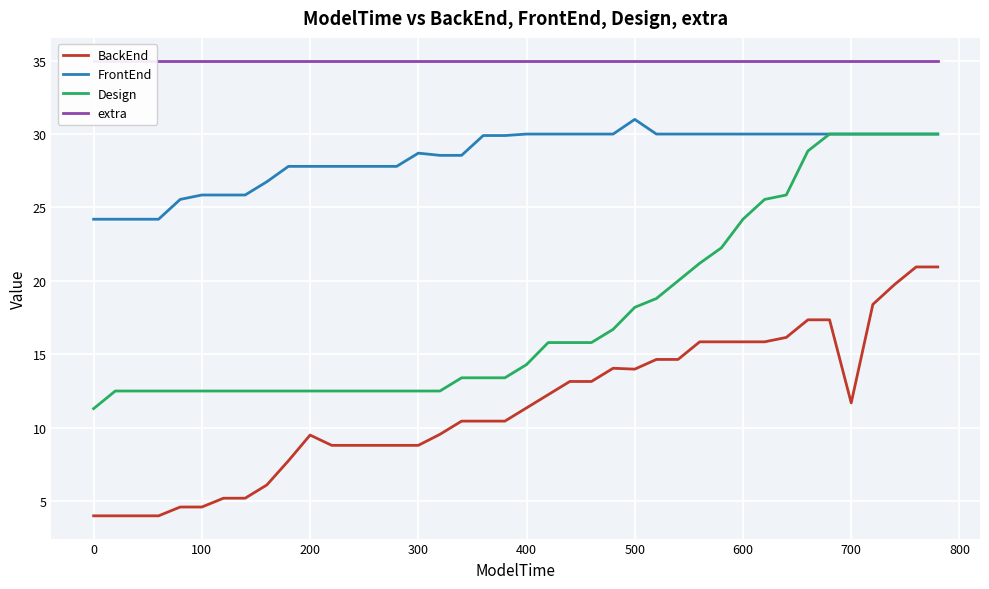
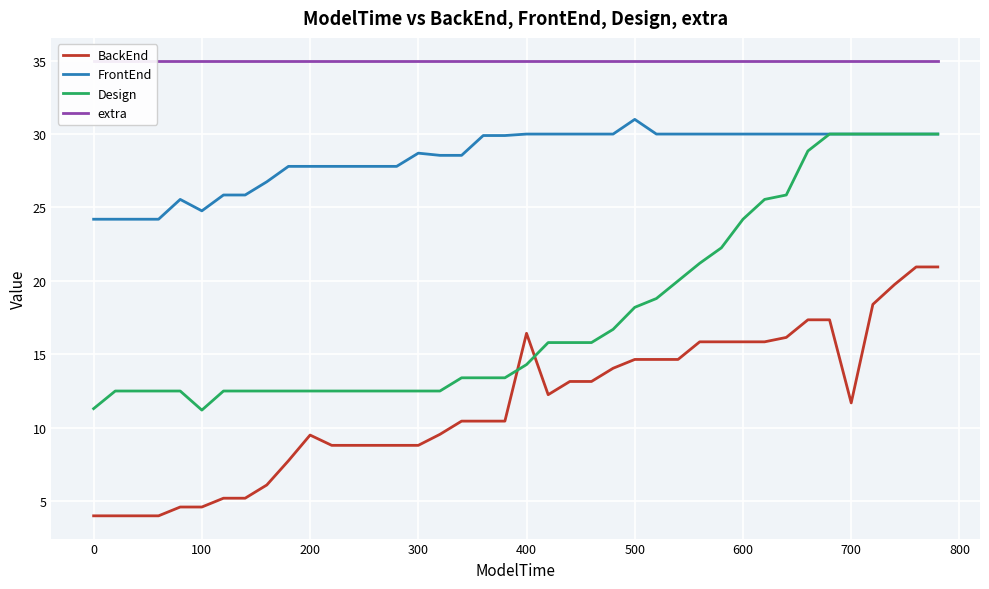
FrontEnd, 100: 25.9 -> 24.8
Design, 100: 12.5 -> 11.2
BackEnd, 400: 11.4 -> 16.4
BackEnd, 500: 14.0 -> 14.7
